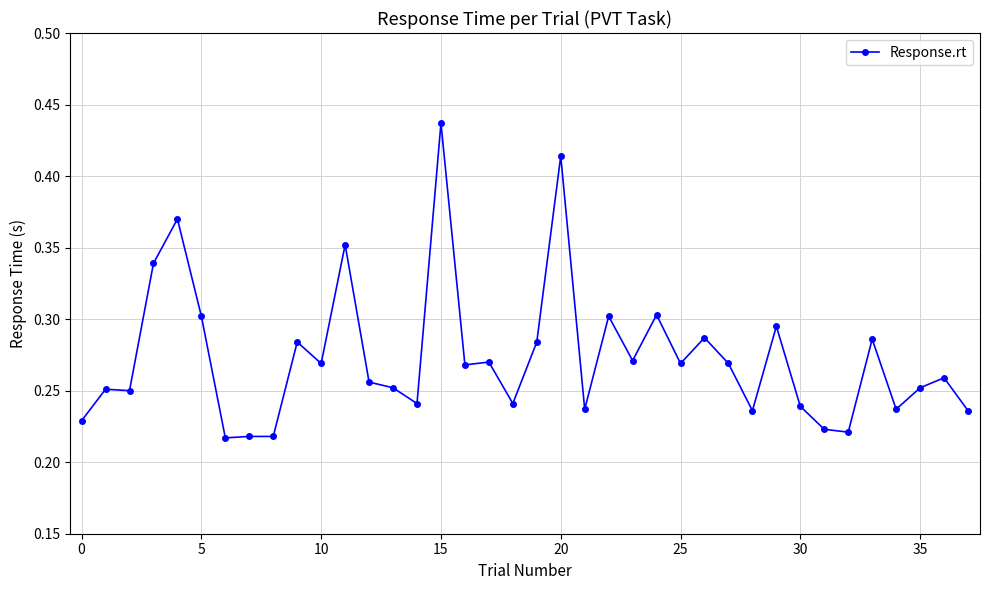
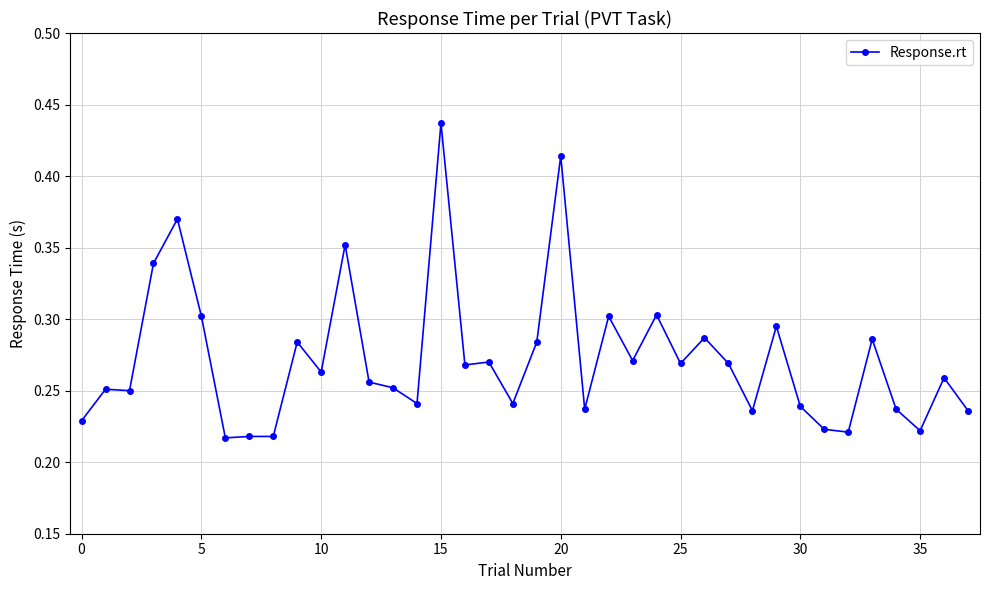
10: 0.269 -> 0.263
35: 0.252 -> 0.222
